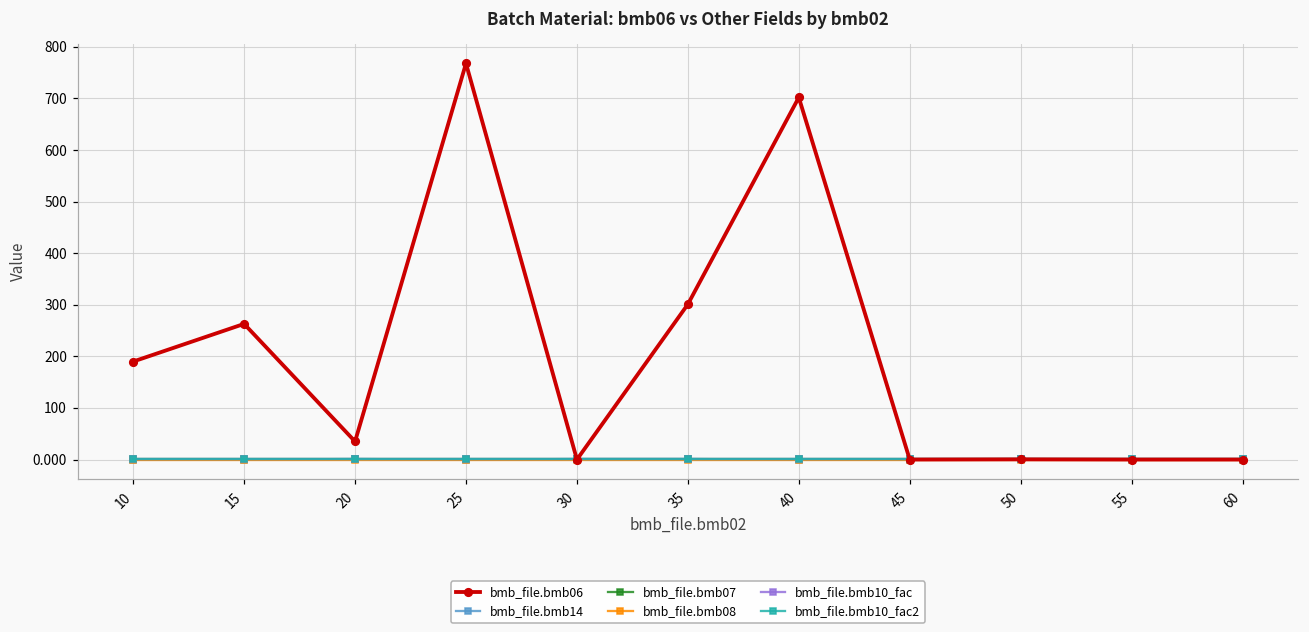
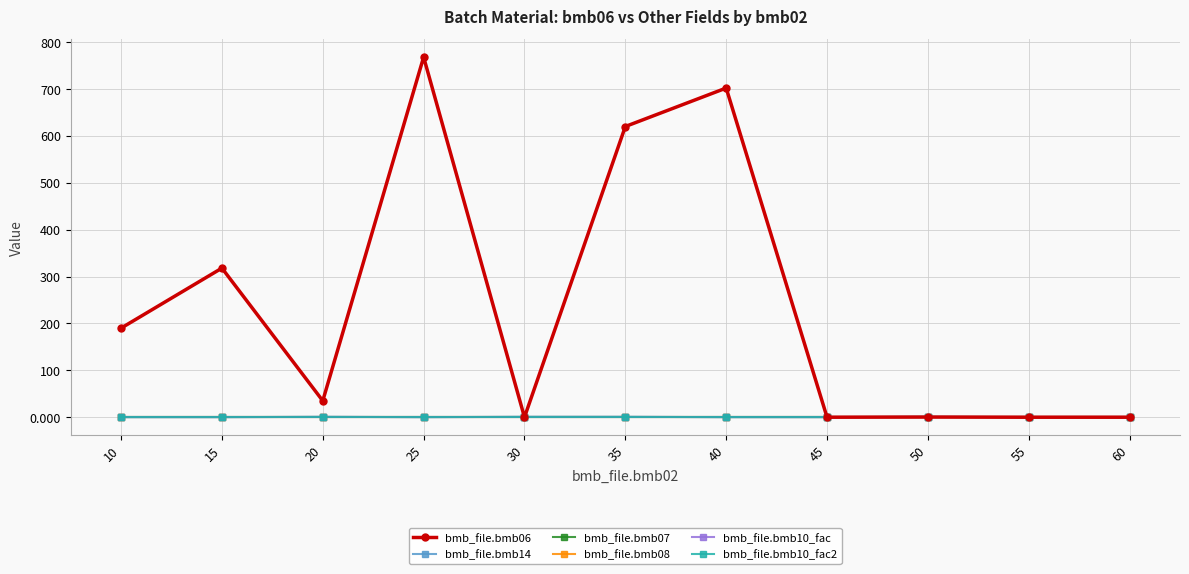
bmb_file.bmb06, 15: 260 -> 320
bmb_file.bmb06, 35: 300 -> 620
